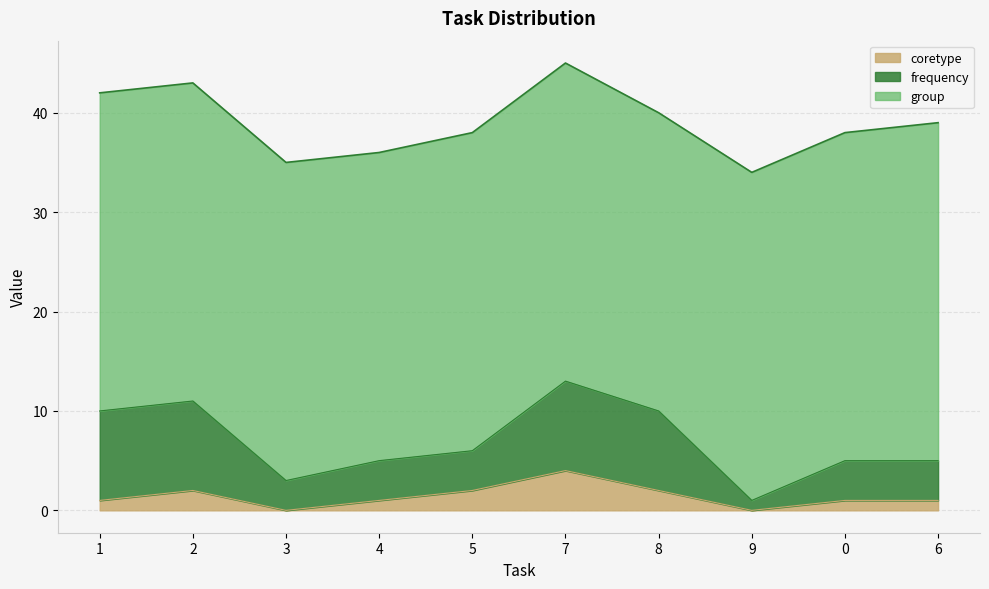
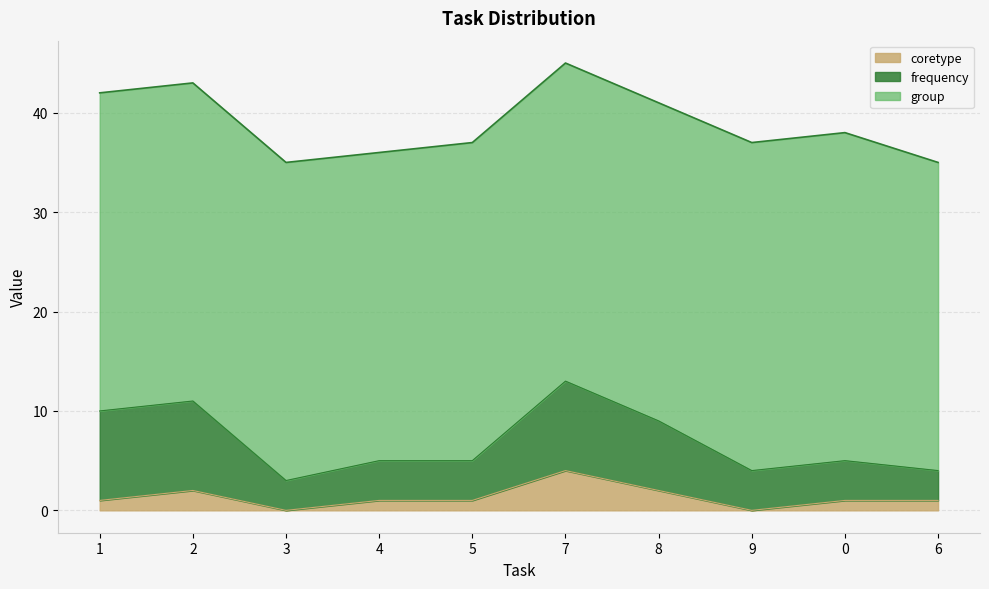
coretype, 5: 2 -> 1
frequency, 8: 8 -> 7
group, 8: 30 -> 32
frequency, 9: 1 -> 4
frequency, 6: 4 -> 3
group, 6: 34 -> 31
